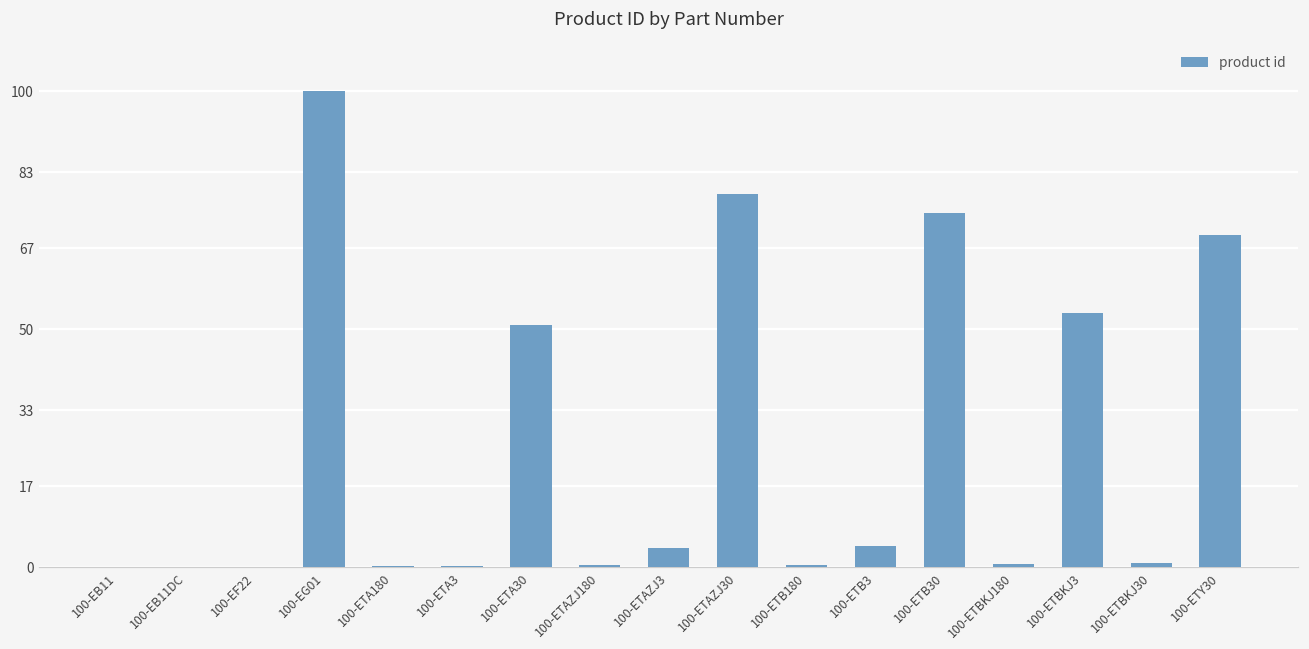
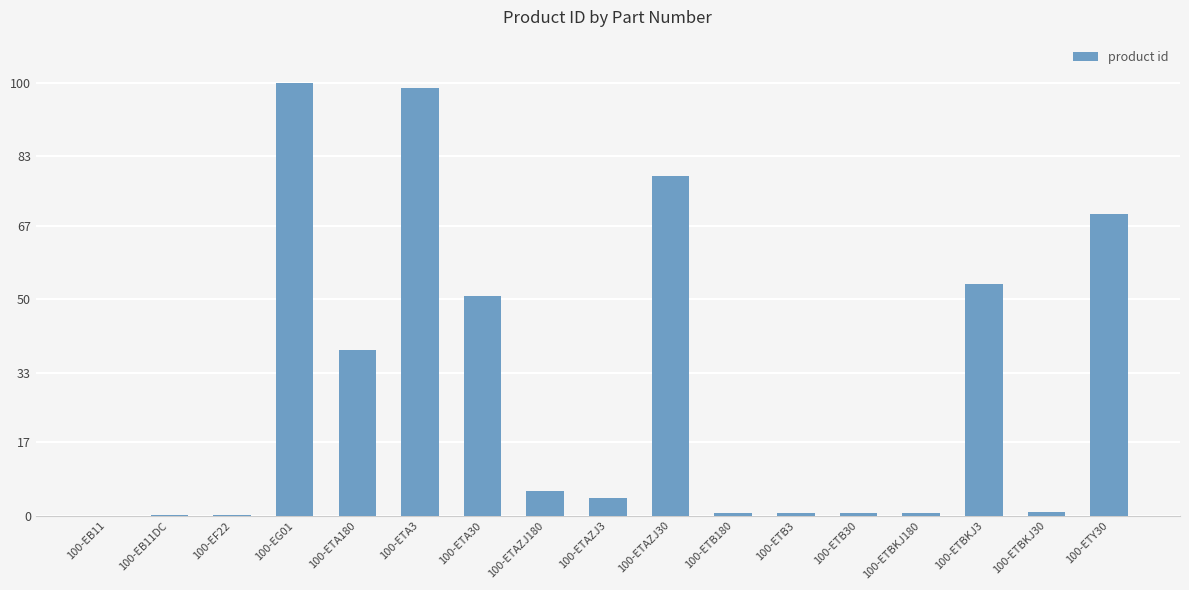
100-ETA180: 0 -> 38
100-ETA3: 0 -> 99
100-ETAZJ180: 0 -> 6
100-ETB3: 4 -> 1
100-ETB30: 74 -> 1
